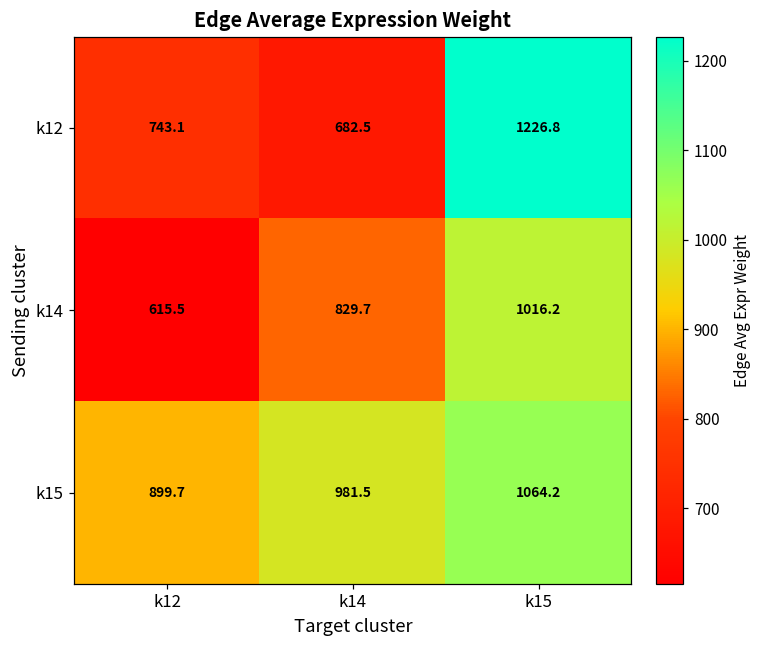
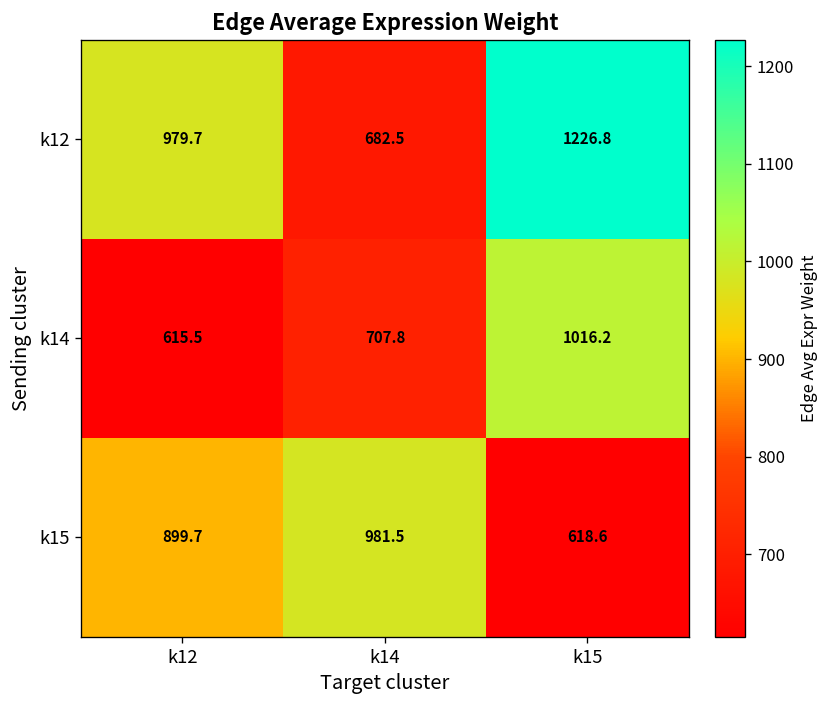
k12, k12: 743.1 -> 979.7
k14, k14: 829.7 -> 707.8
k15, k15: 1064.2 -> 618.6
